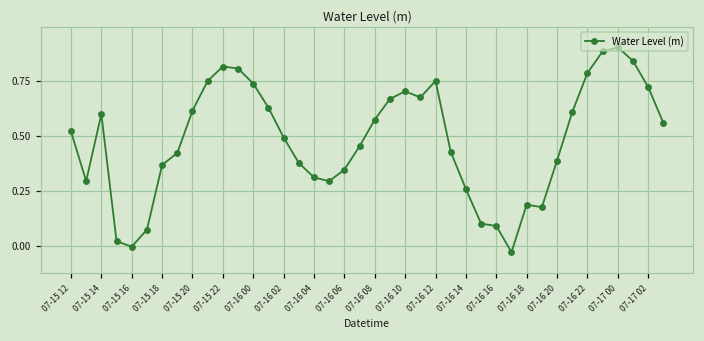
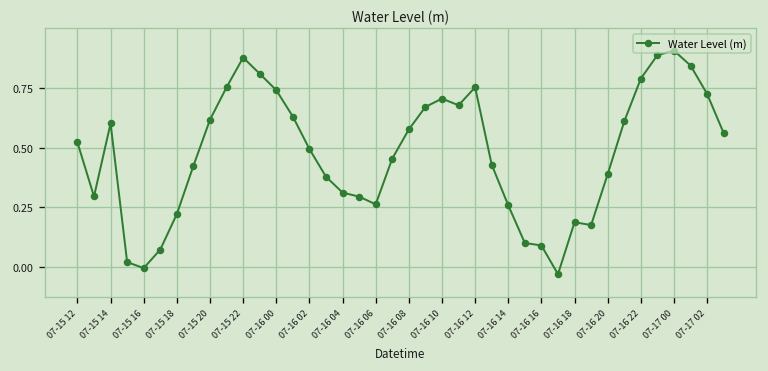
07-15 18: 0.37 -> 0.22
07-15 22: 0.82 -> 0.88
07-16 06: 0.35 -> 0.26
